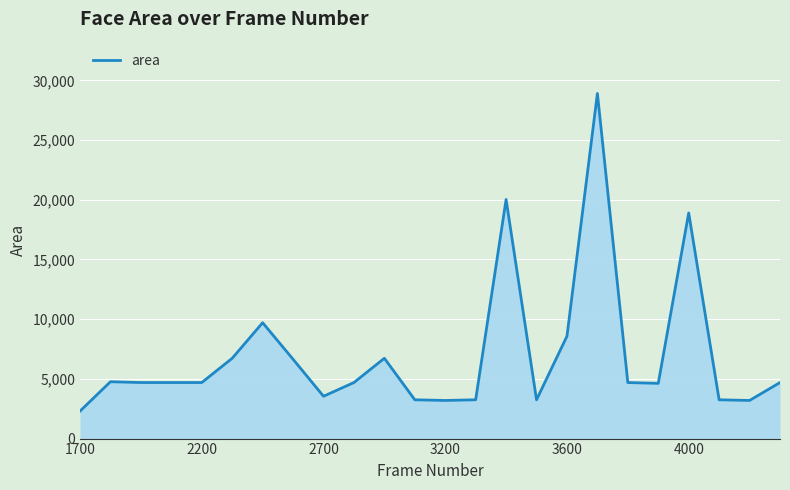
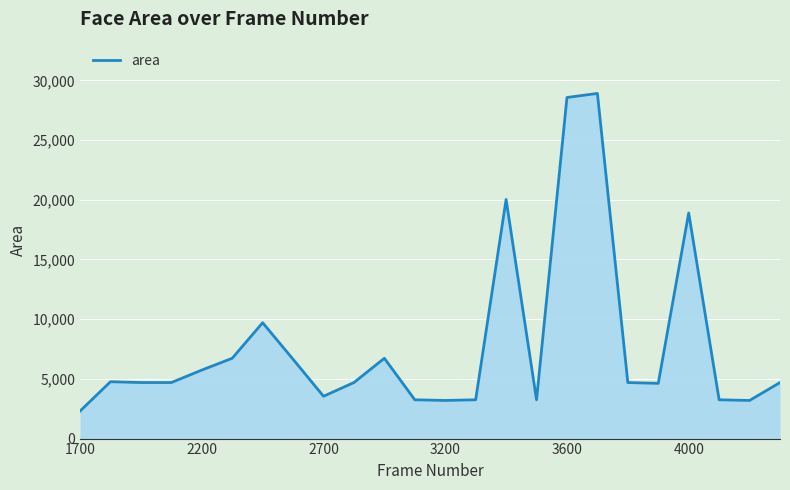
2200: 4,700 -> 5,700
3600: 8,600 -> 28,600
